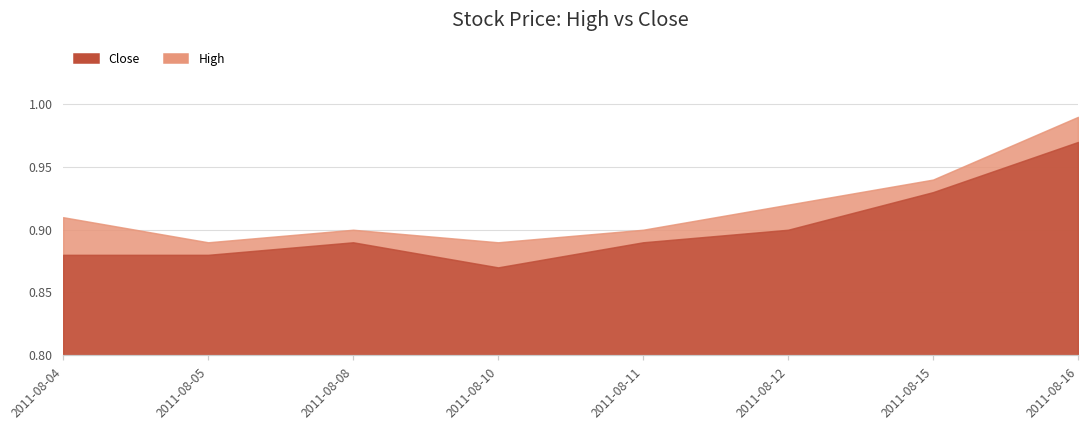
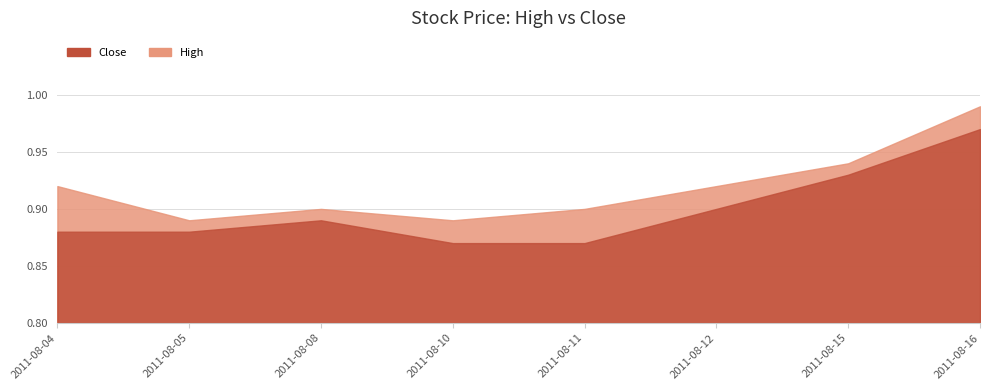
High, 2011-08-04: 0.91 -> 0.92
Close, 2011-08-11: 0.89 -> 0.87
